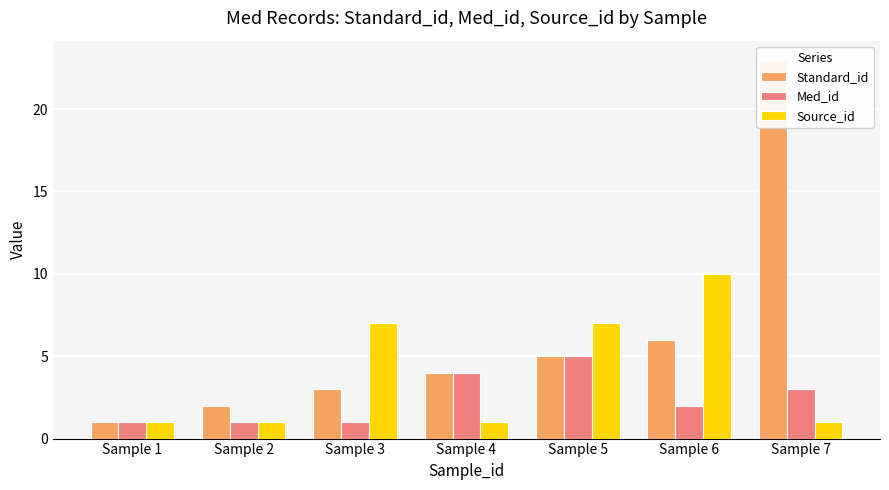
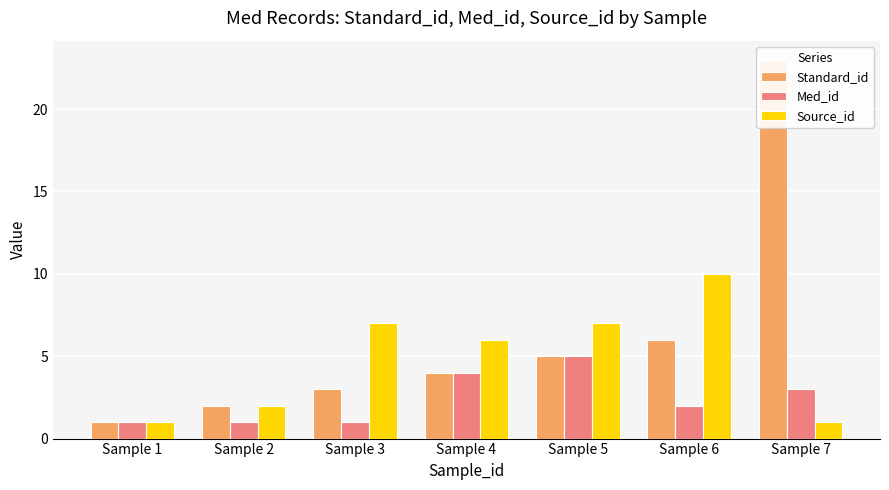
Source_id, Sample 2: 1 -> 2
Source_id, Sample 4: 1 -> 6
